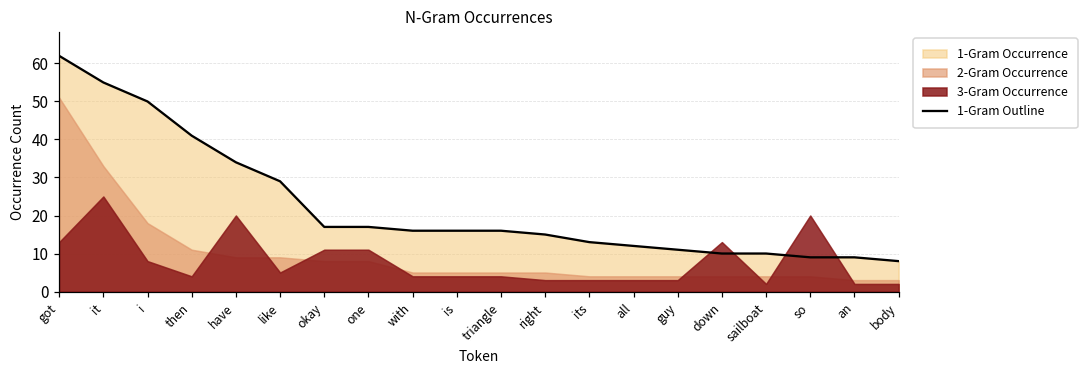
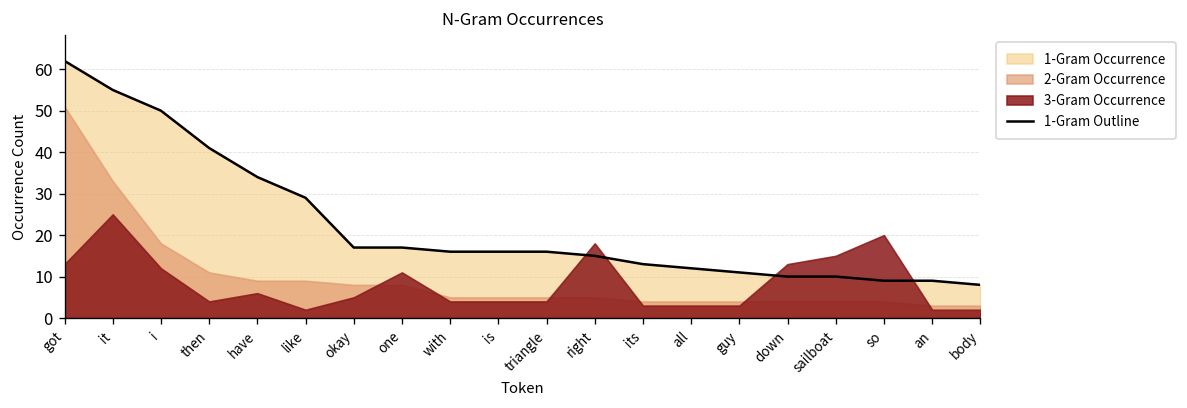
3-Gram Occurrence, i: 8 -> 12
3-Gram Occurrence, have: 20 -> 6
3-Gram Occurrence, like: 5 -> 2
3-Gram Occurrence, okay: 11 -> 5
3-Gram Occurrence, right: 3 -> 18
3-Gram Occurrence, sailboat: 2 -> 15
